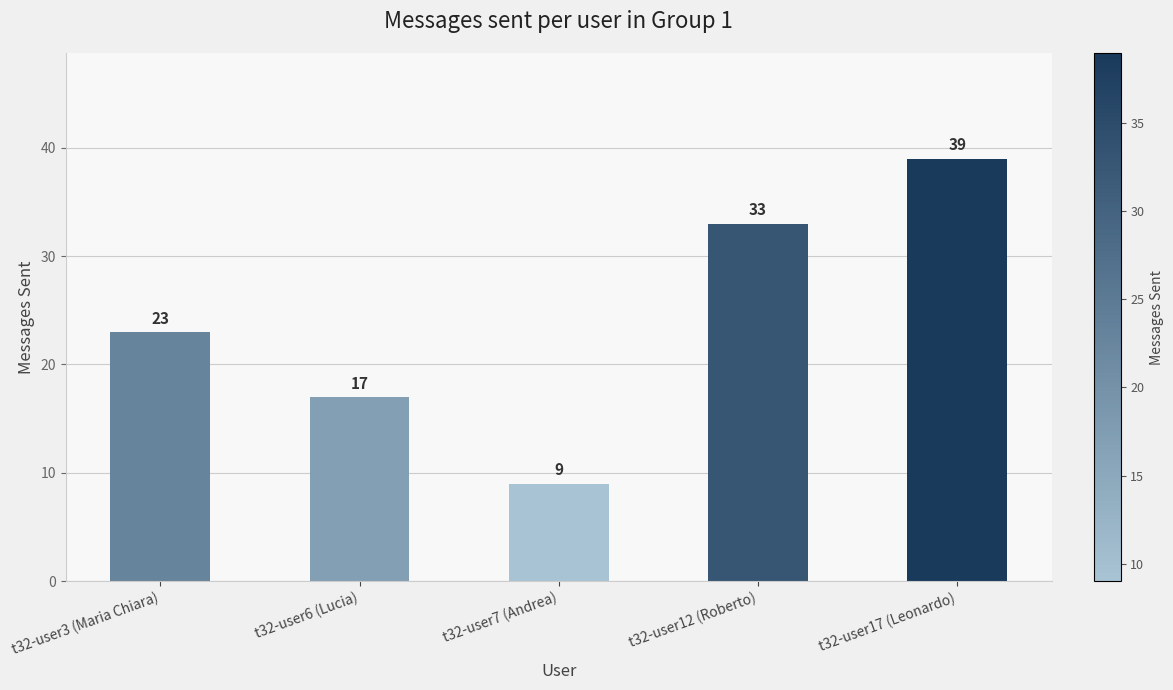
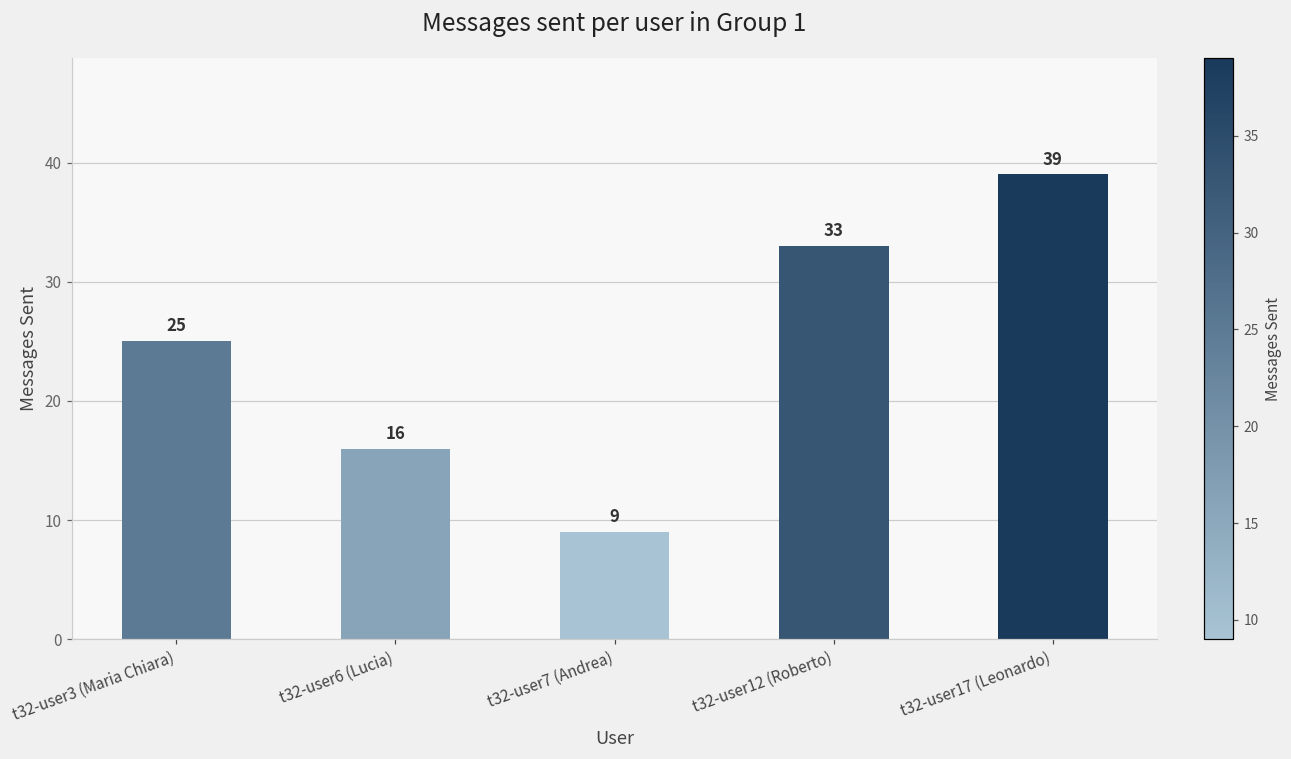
t32-user3 (Maria Chiara): 23 -> 25
t32-user6 (Lucia): 17 -> 16
